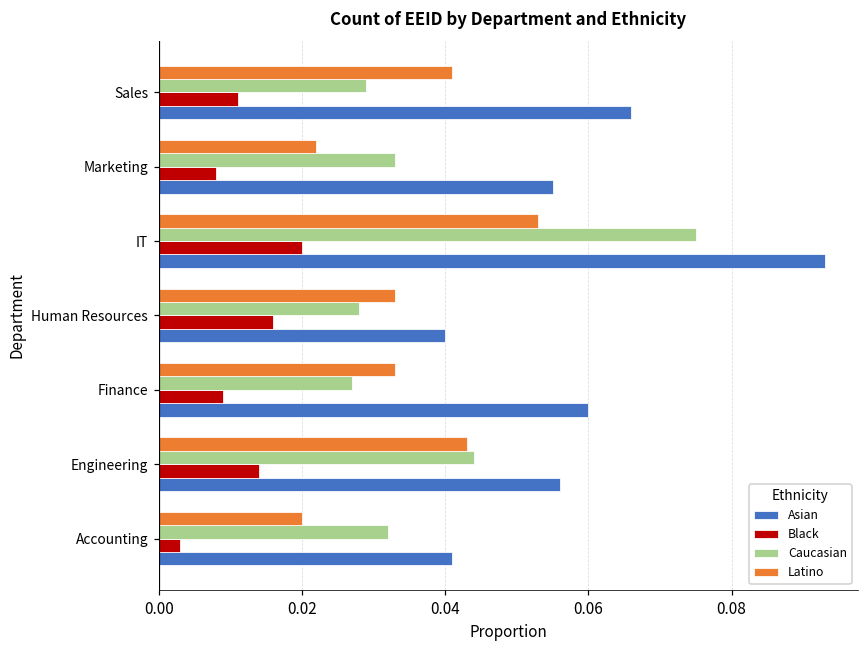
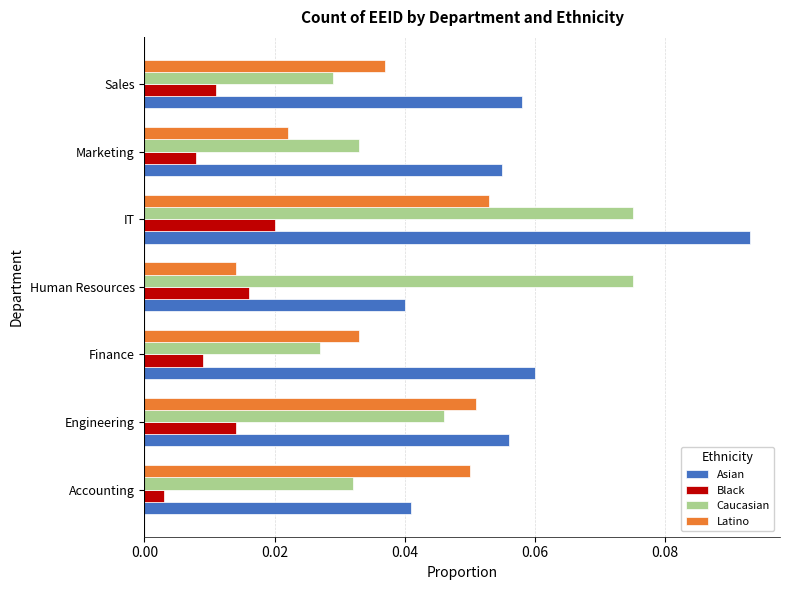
Latino, Sales: 0.041 -> 0.037
Asian, Sales: 0.066 -> 0.058
Latino, Human Resources: 0.033 -> 0.014
Caucasian, Human Resources: 0.028 -> 0.075
Latino, Engineering: 0.043 -> 0.051
Caucasian, Engineering: 0.044 -> 0.046
Latino, Accounting: 0.02 -> 0.05
